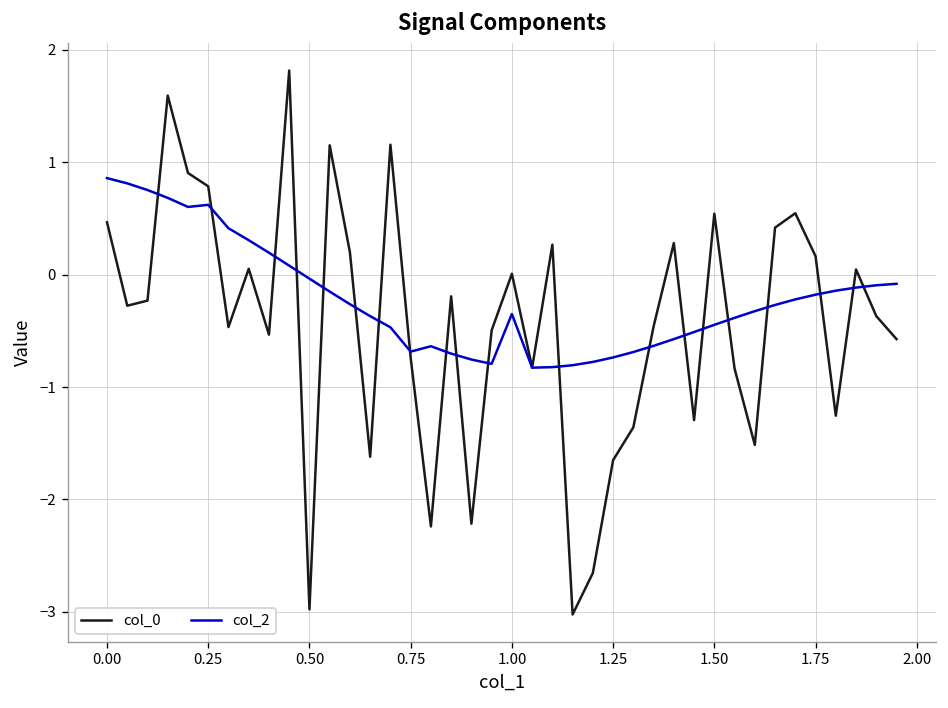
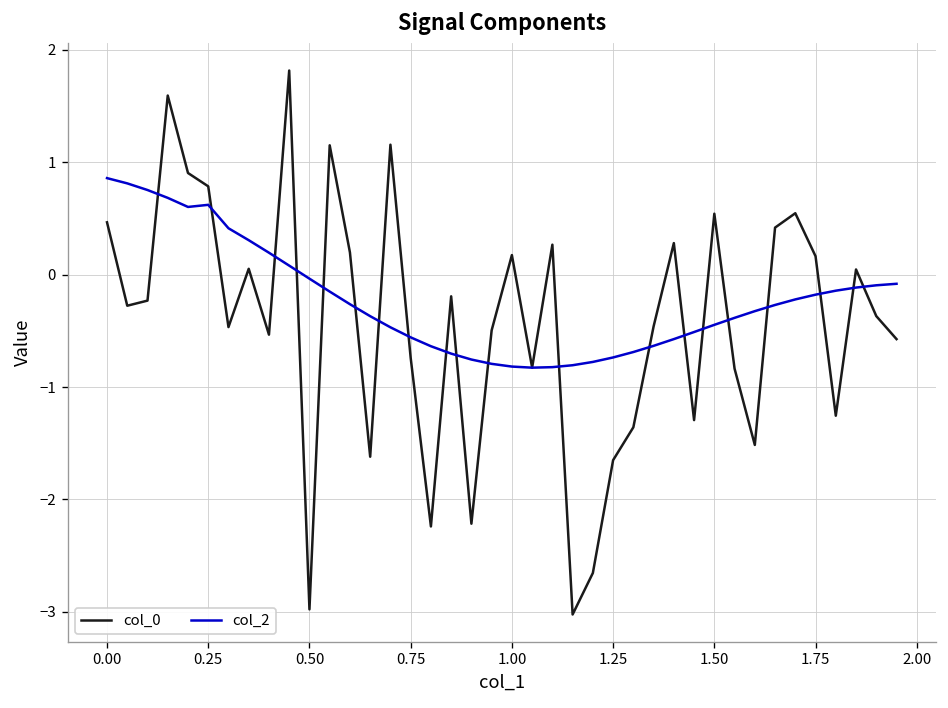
col_2, 0.75: -0.7 -> -0.6
col_0, 1.00: 0.0 -> 0.2
col_2, 1.00: -0.4 -> -0.8
